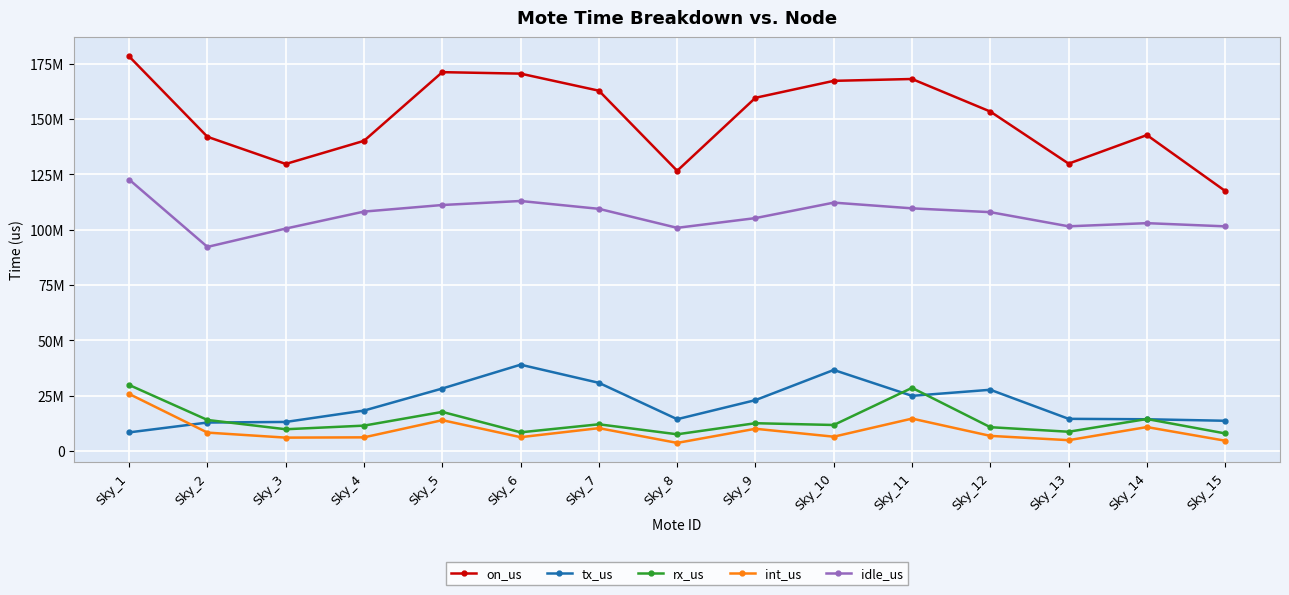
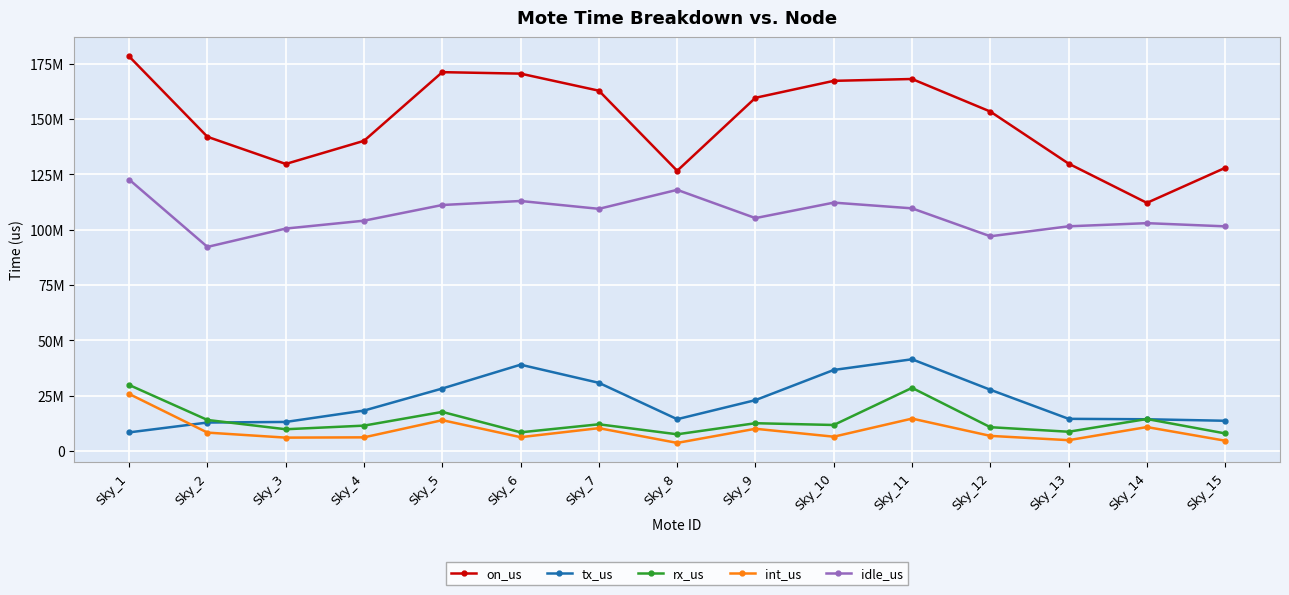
idle_us, Sky_4: 108000000 -> 104000000
idle_us, Sky_8: 101000000 -> 118000000
tx_us, Sky_11: 25000000 -> 41000000
idle_us, Sky_12: 108000000 -> 97000000
on_us, Sky_14: 143000000 -> 112000000
on_us, Sky_15: 117000000 -> 128000000
